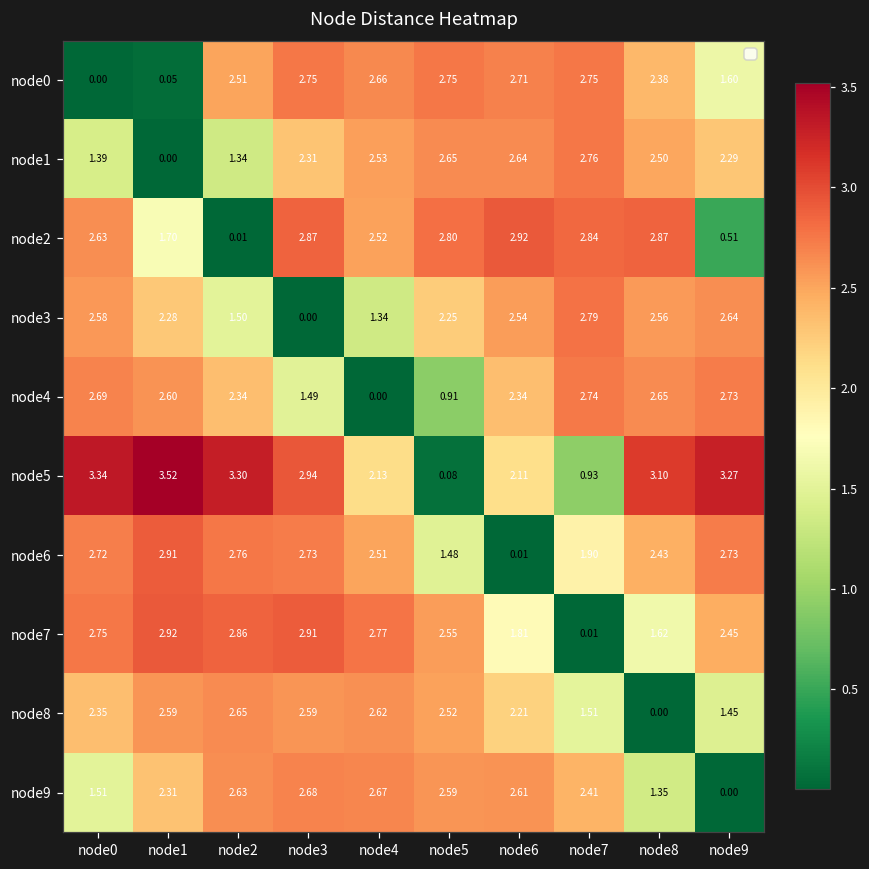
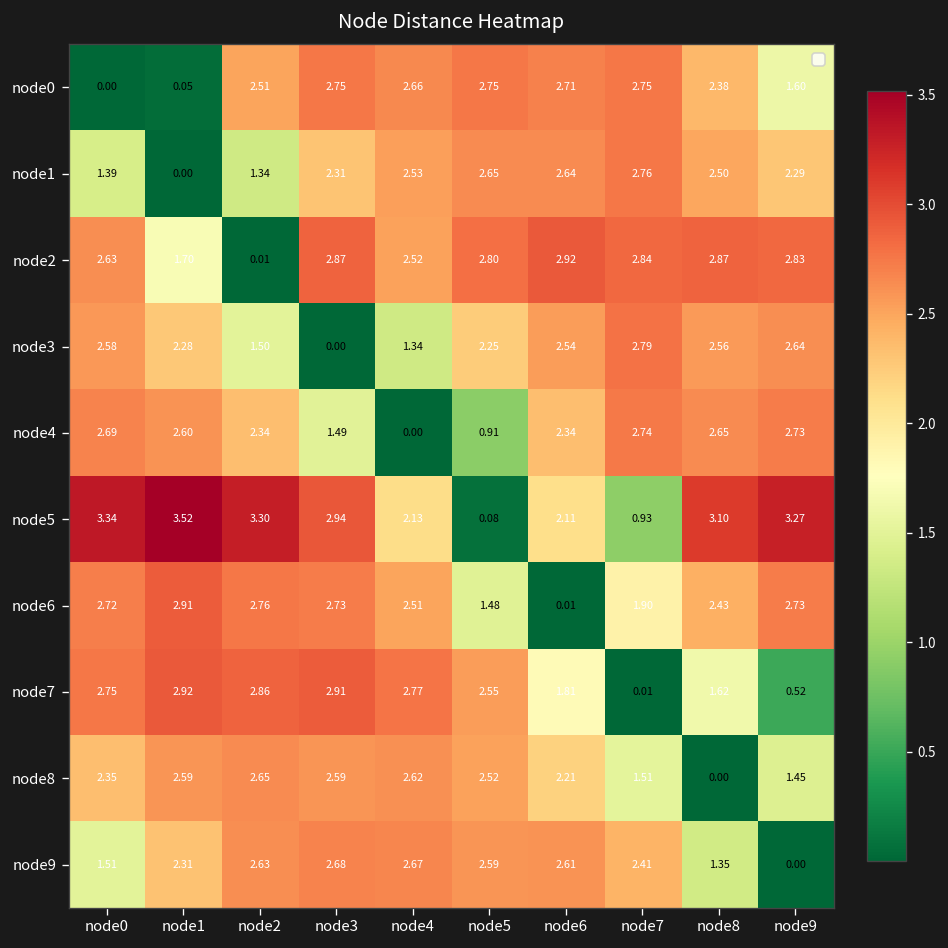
node2, node9: 0.51 -> 2.83
node7, node9: 2.45 -> 0.52
